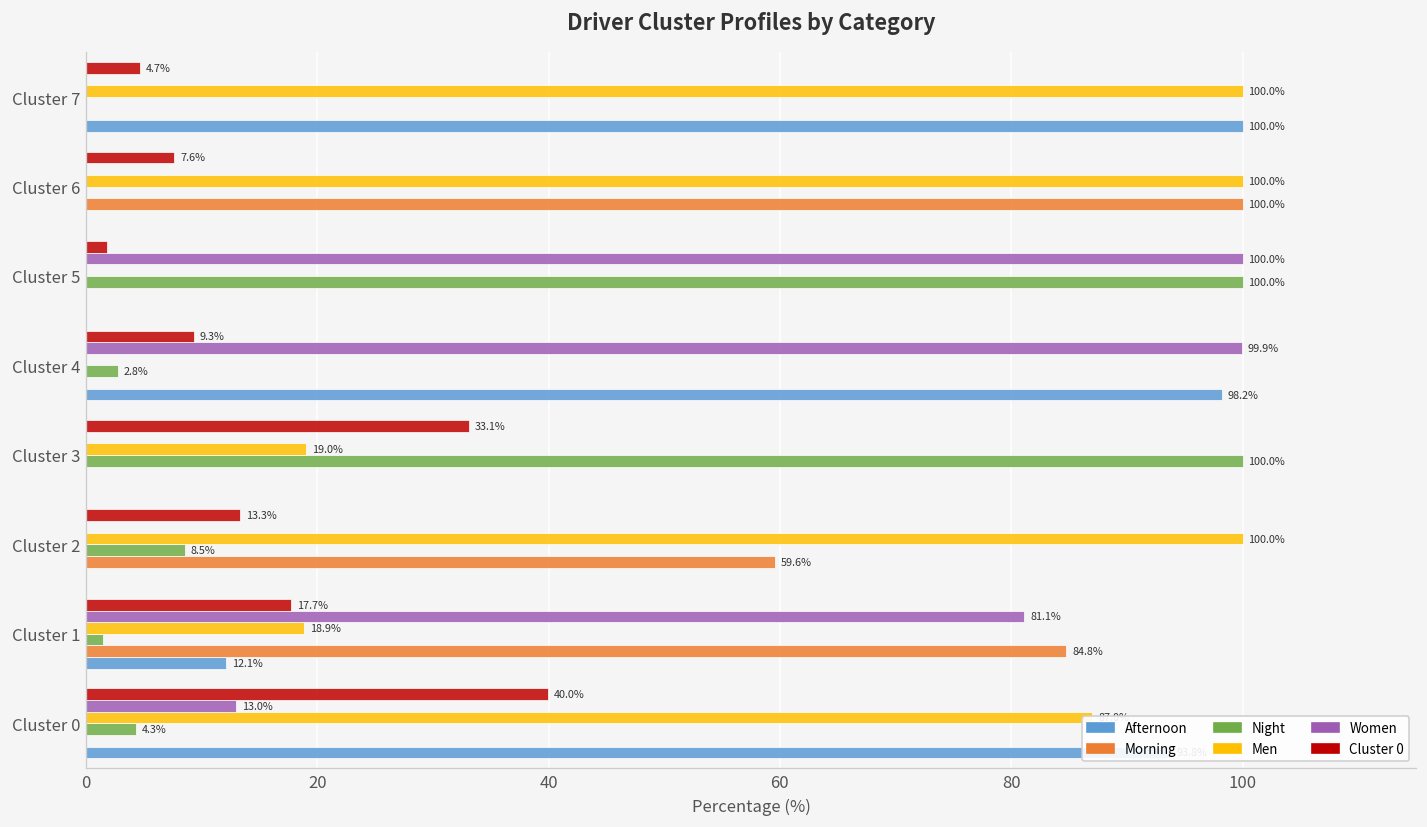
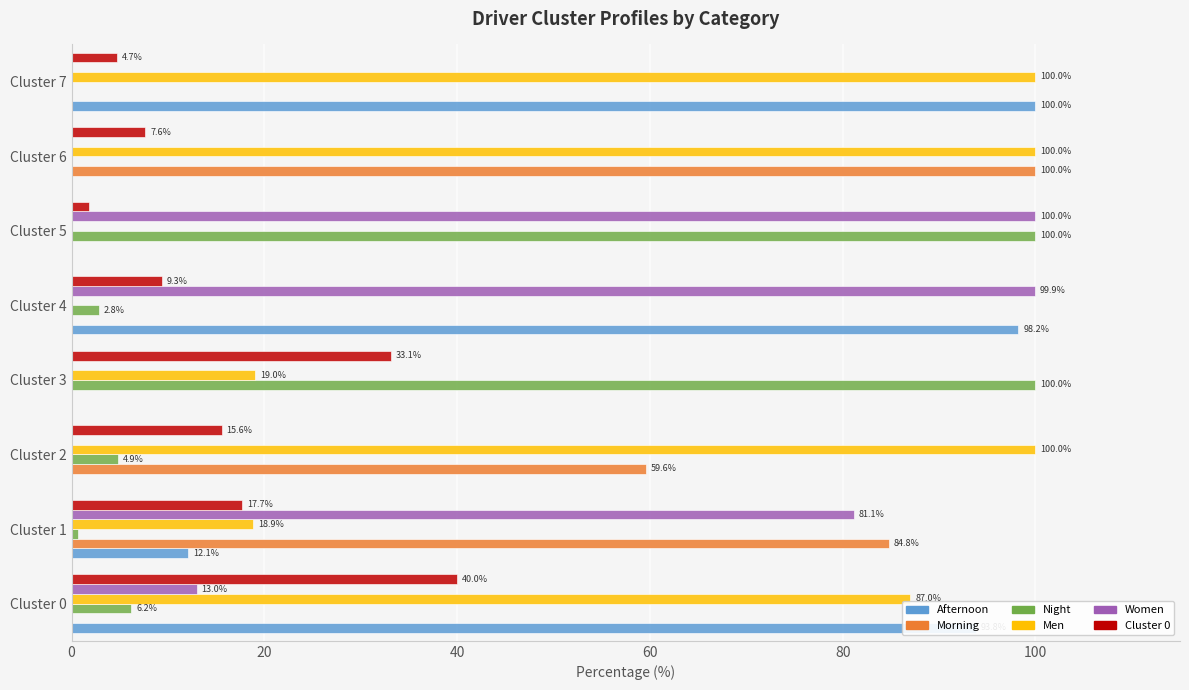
Cluster 0, Cluster 2: 13.3% -> 15.6%
Night, Cluster 2: 8.5% -> 4.9%
Night, Cluster 1: 1.5 -> 0.6
Night, Cluster 0: 4.3% -> 6.2%
